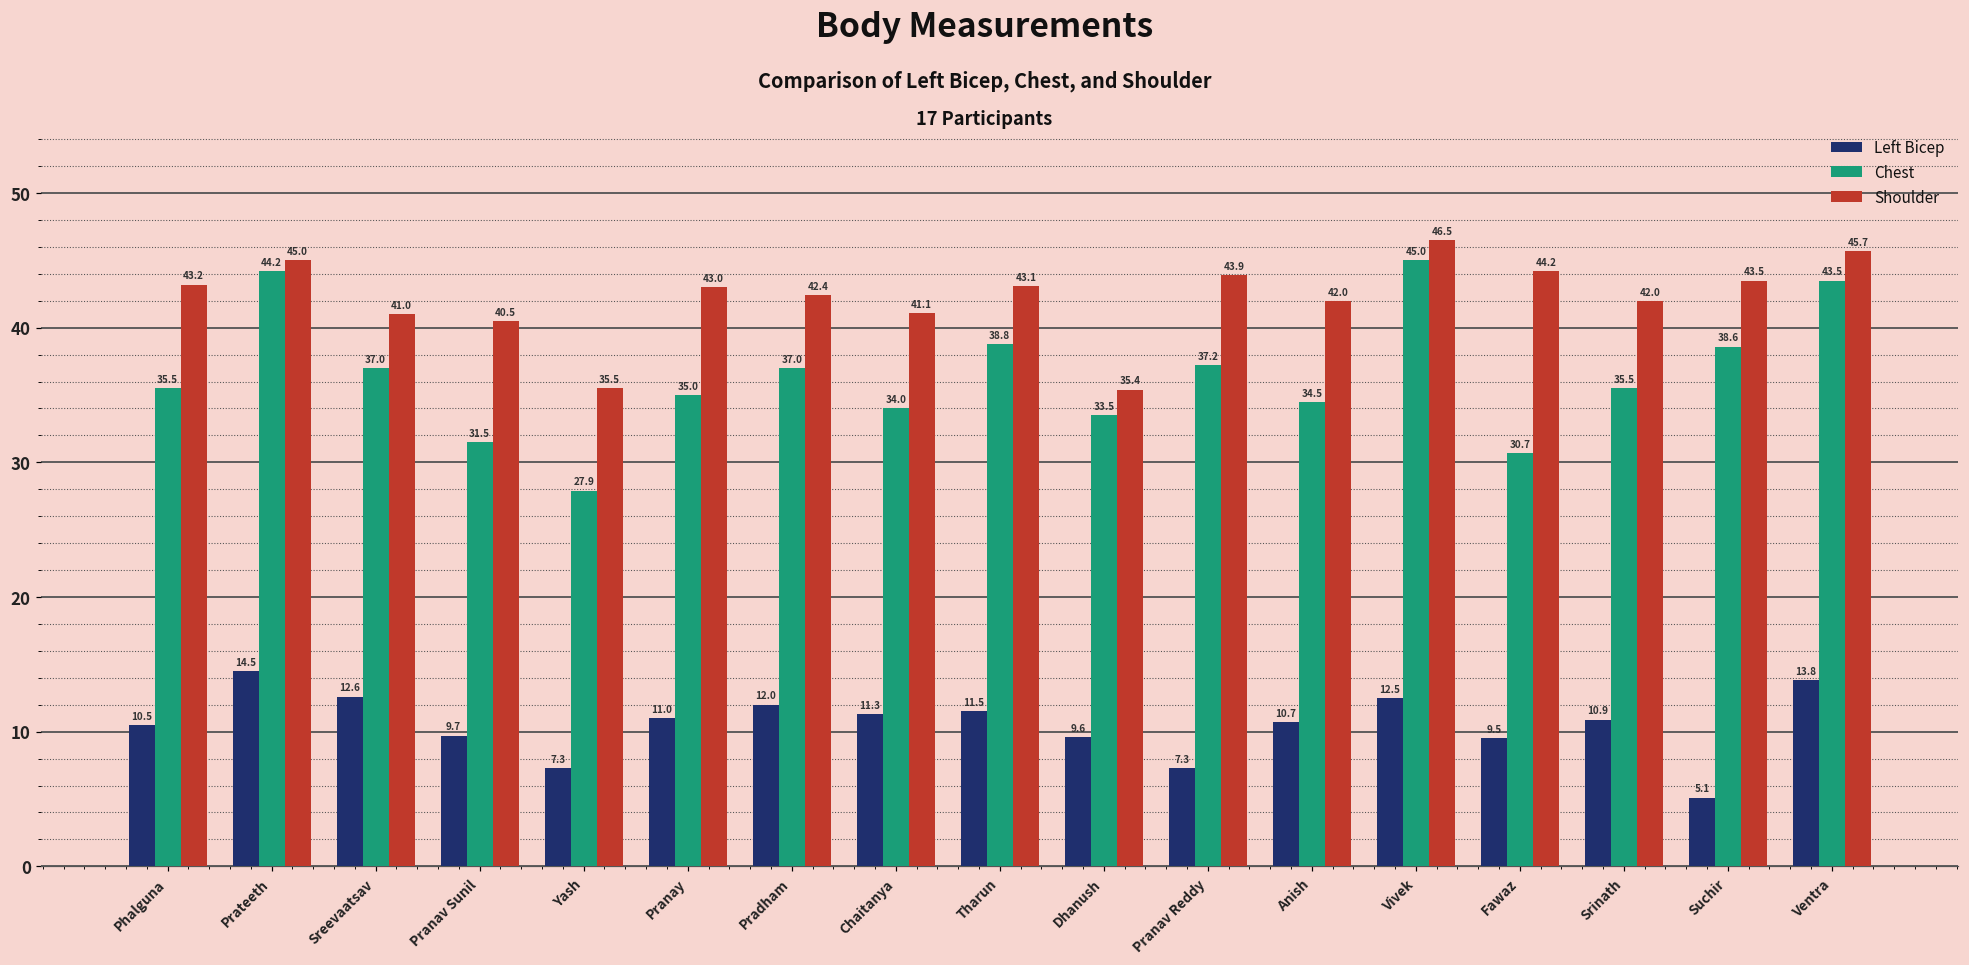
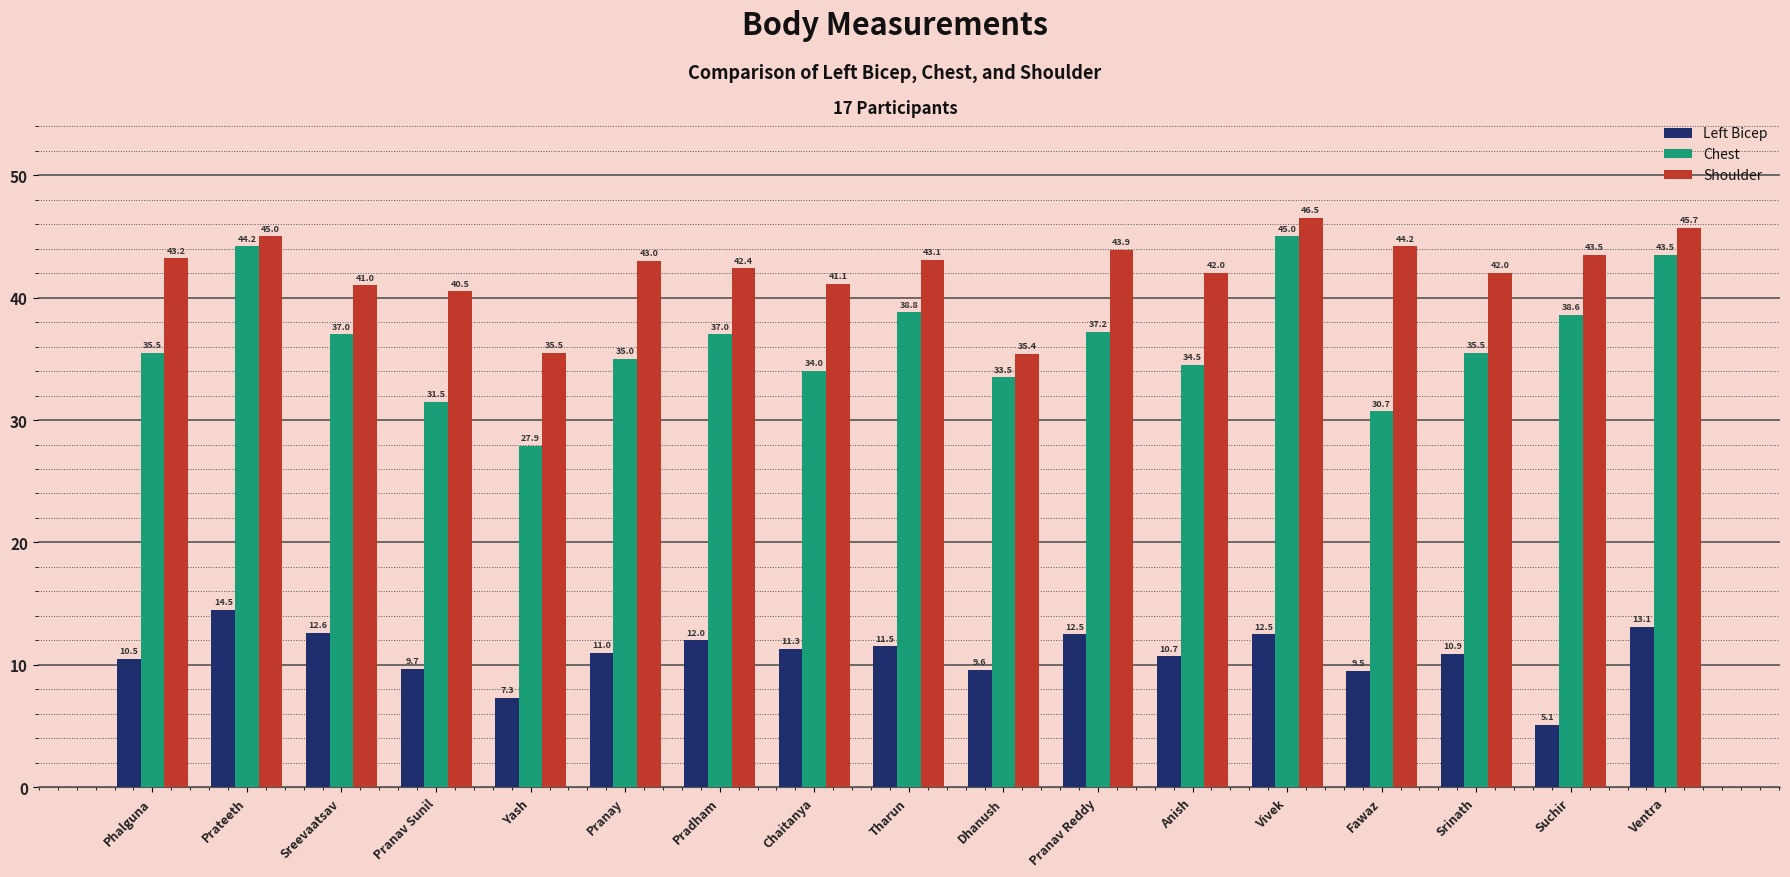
Left Bicep, Pranav Reddy: 7.3 -> 12.5
Left Bicep, Ventra: 13.8 -> 13.1
